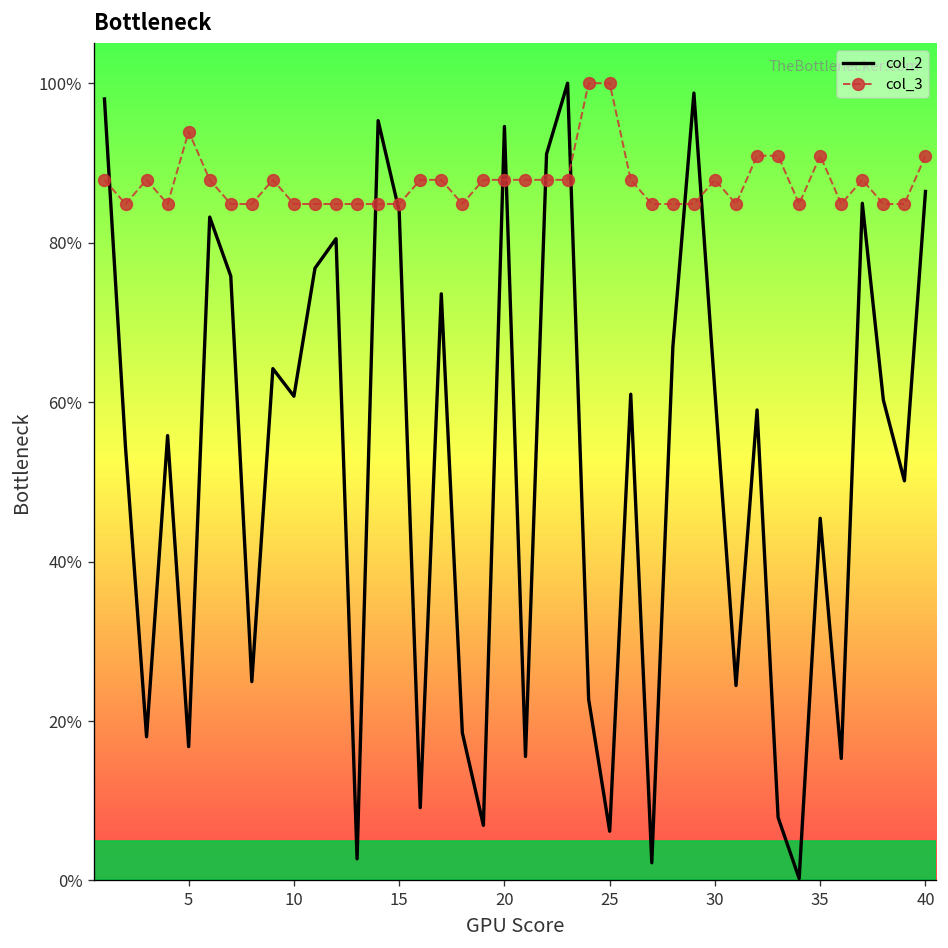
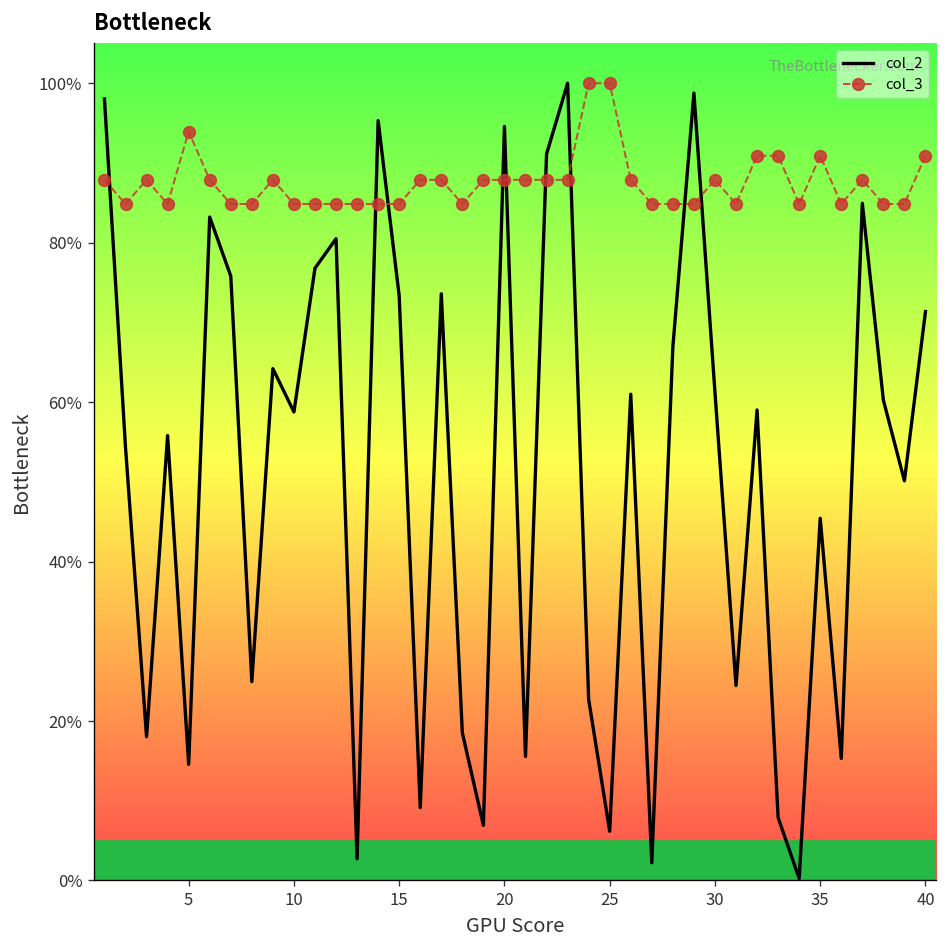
col_2, 5: 17% -> 15%
col_2, 10: 61% -> 59%
col_2, 15: 84% -> 73%
col_2, 40: 86% -> 71%
